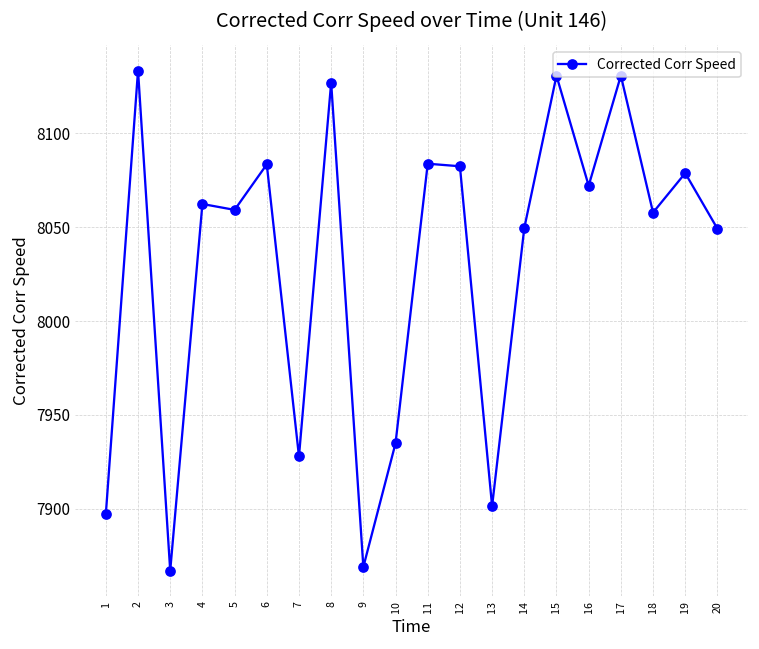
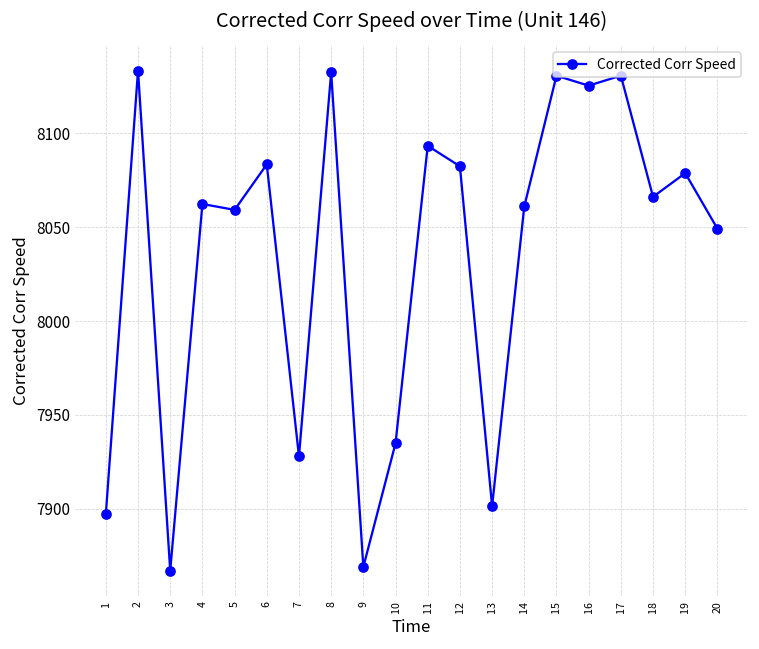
8: 8127 -> 8132
11: 8084 -> 8093
14: 8050 -> 8061
16: 8072 -> 8125
18: 8058 -> 8066
